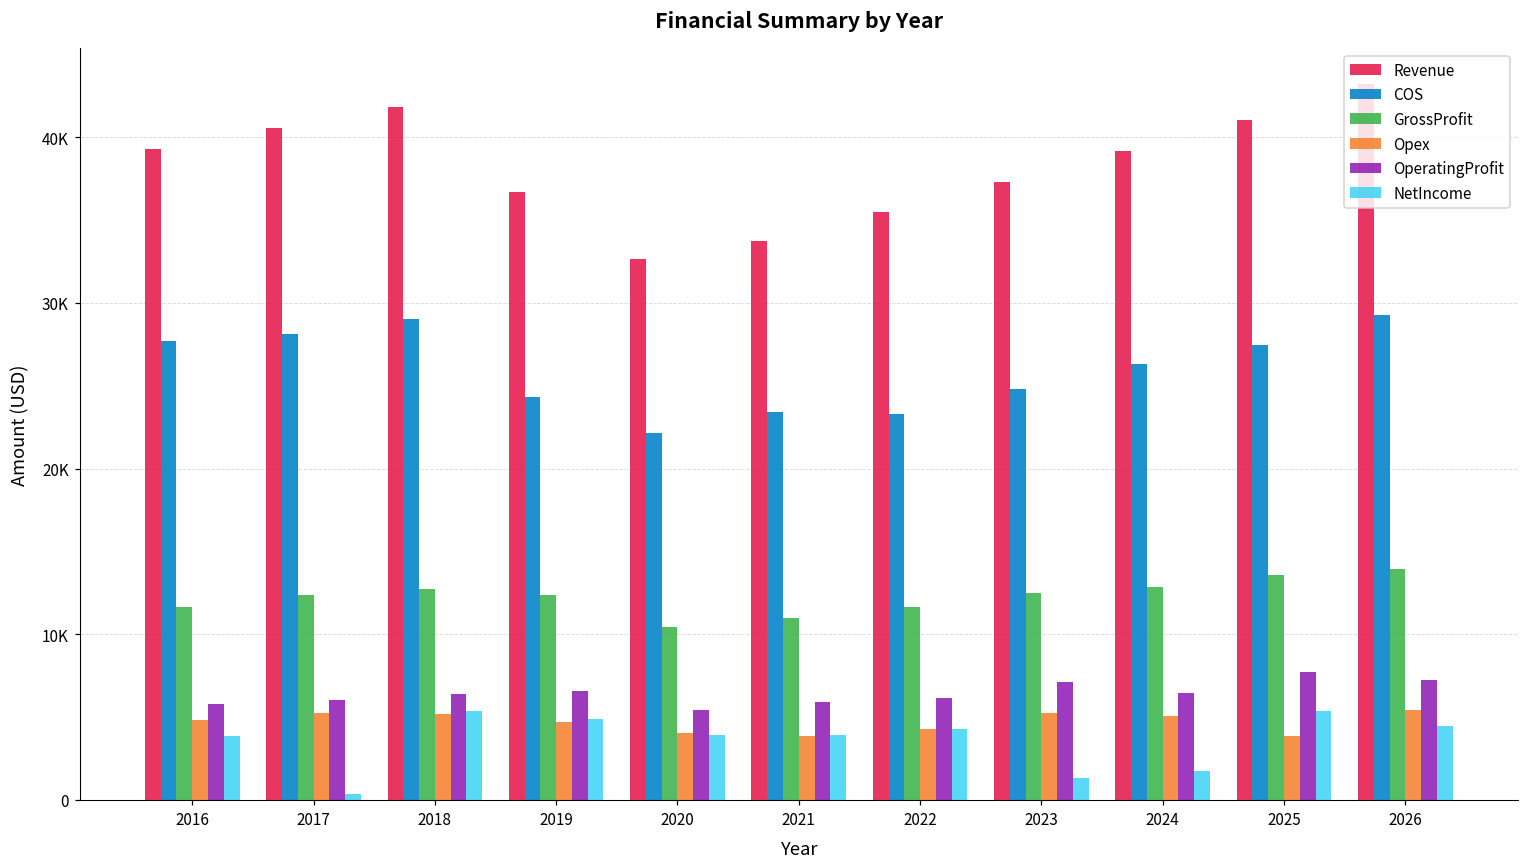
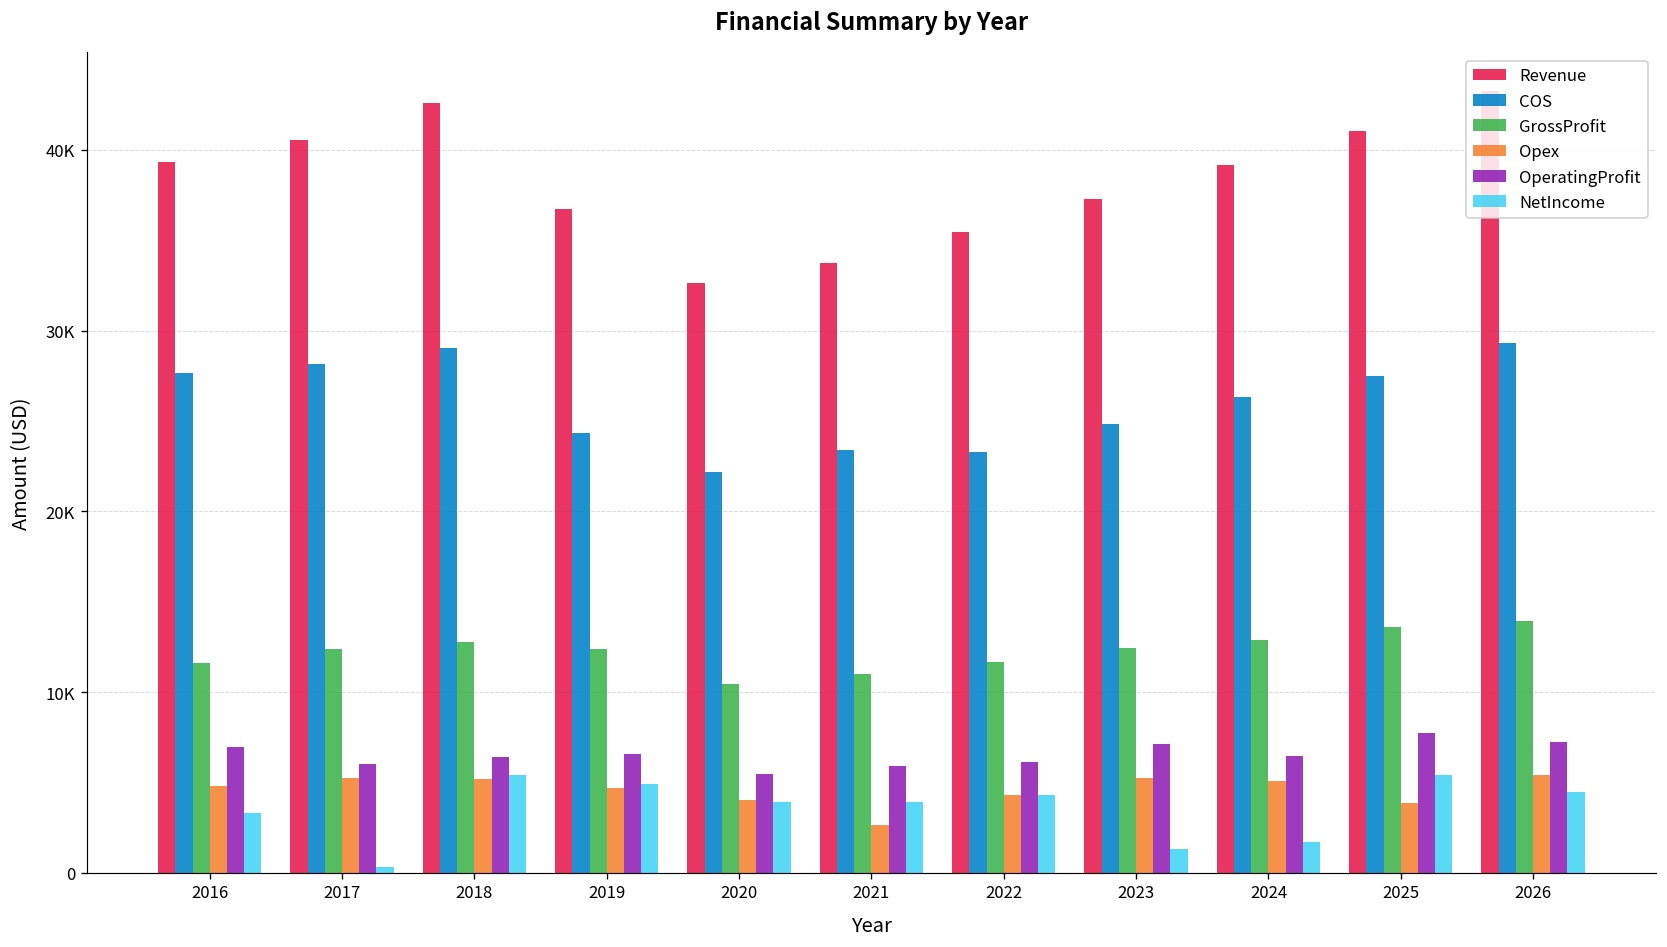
OperatingProfit, 2016: 5800 -> 7000
NetIncome, 2016: 3900 -> 3300
Revenue, 2018: 41800 -> 42600
Opex, 2021: 3900 -> 2600
